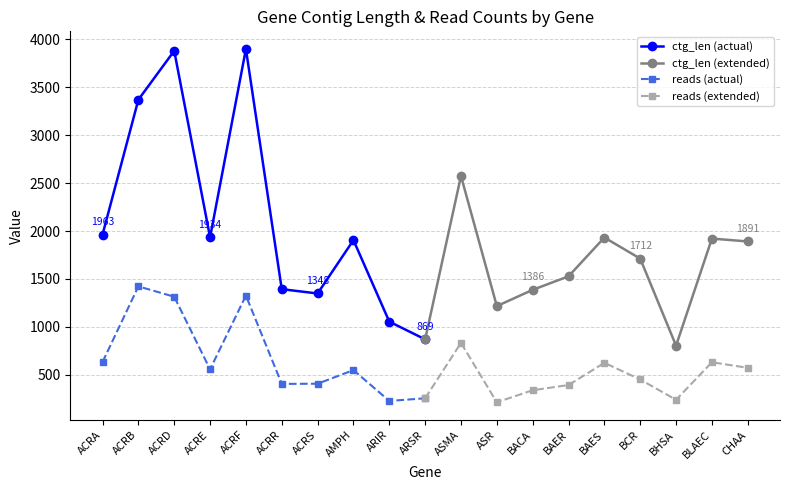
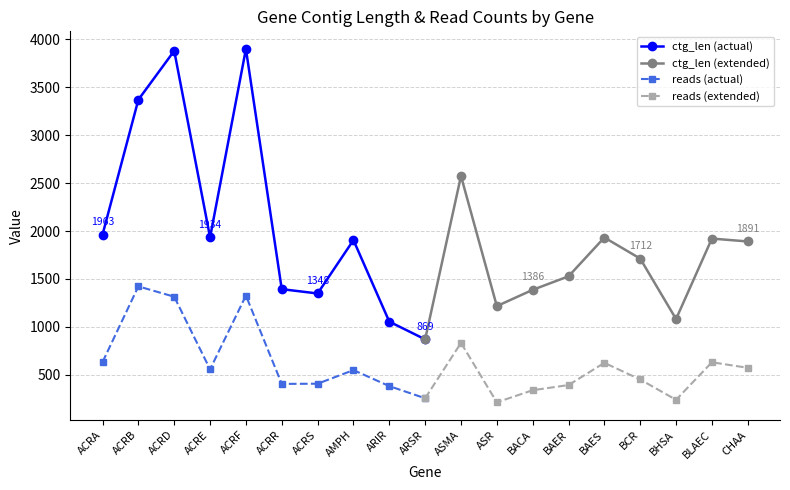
reads (actual), ARIR: 200 -> 400
ctg_len (extended), BHSA: 800 -> 1100
